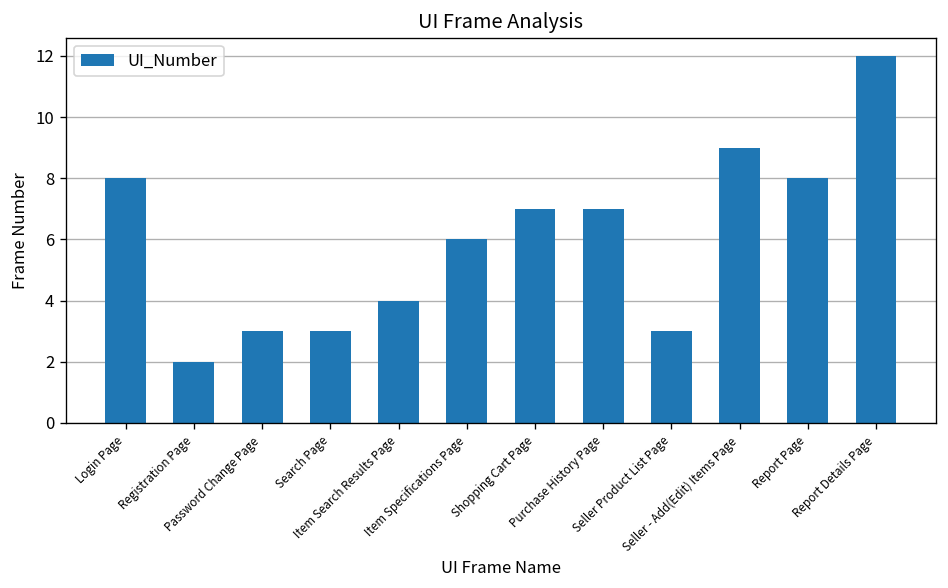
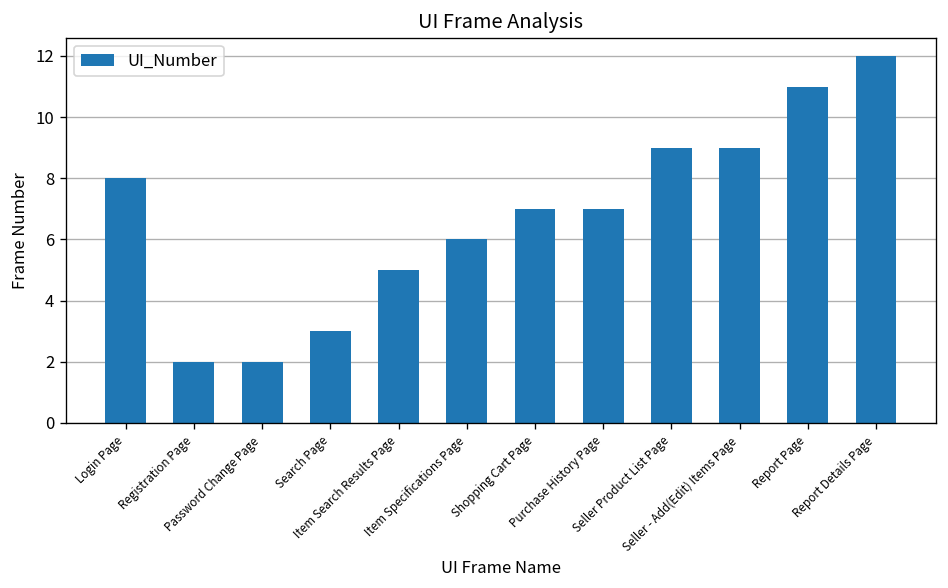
Password Change Page: 3 -> 2
Item Search Results Page: 4 -> 5
Seller Product List Page: 3 -> 9
Report Page: 8 -> 11
